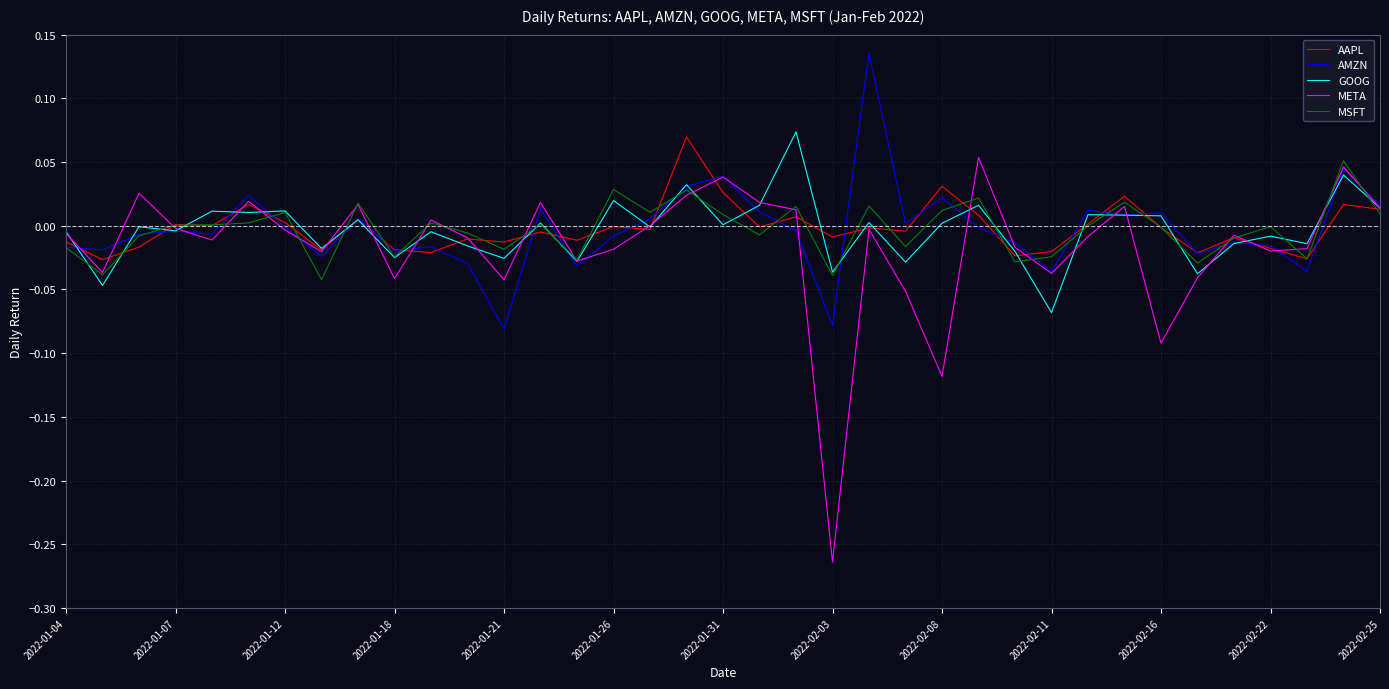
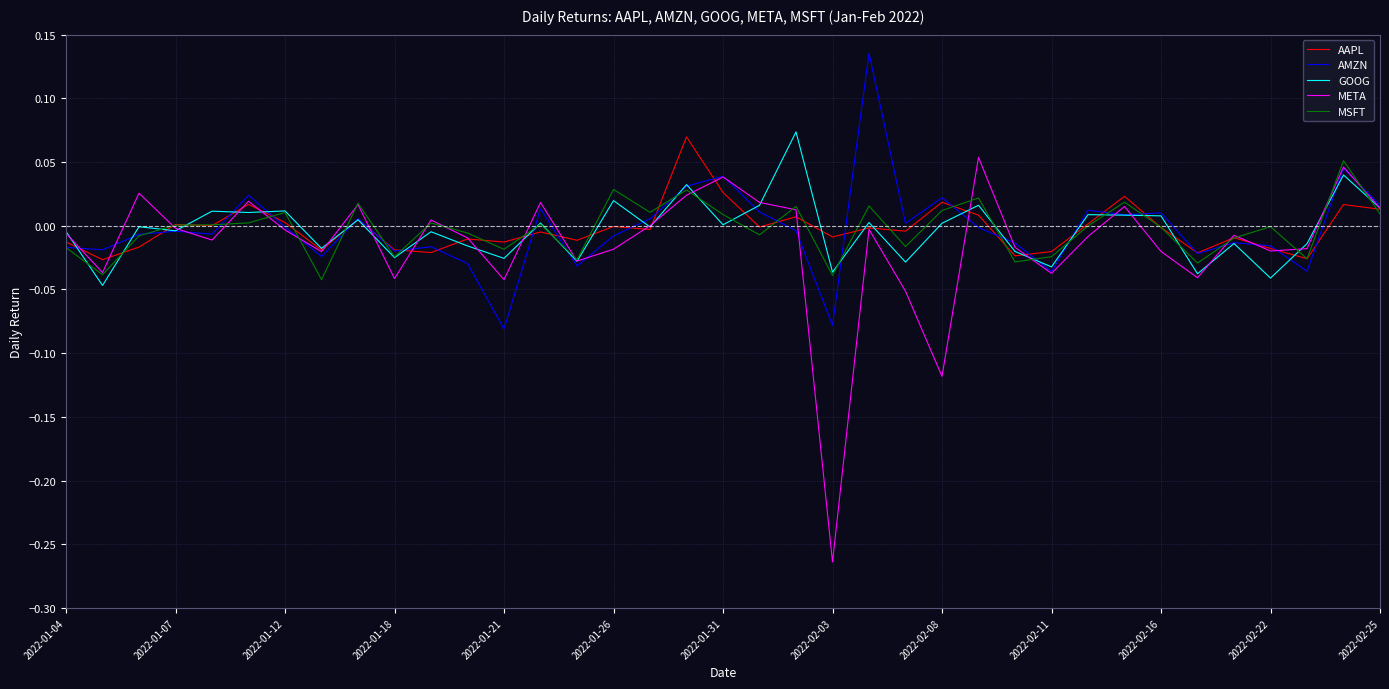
AAPL, 2022-02-08: 0.031 -> 0.018
GOOG, 2022-02-11: -0.068 -> -0.032
META, 2022-02-16: -0.092 -> -0.020
GOOG, 2022-02-22: -0.008 -> -0.041
